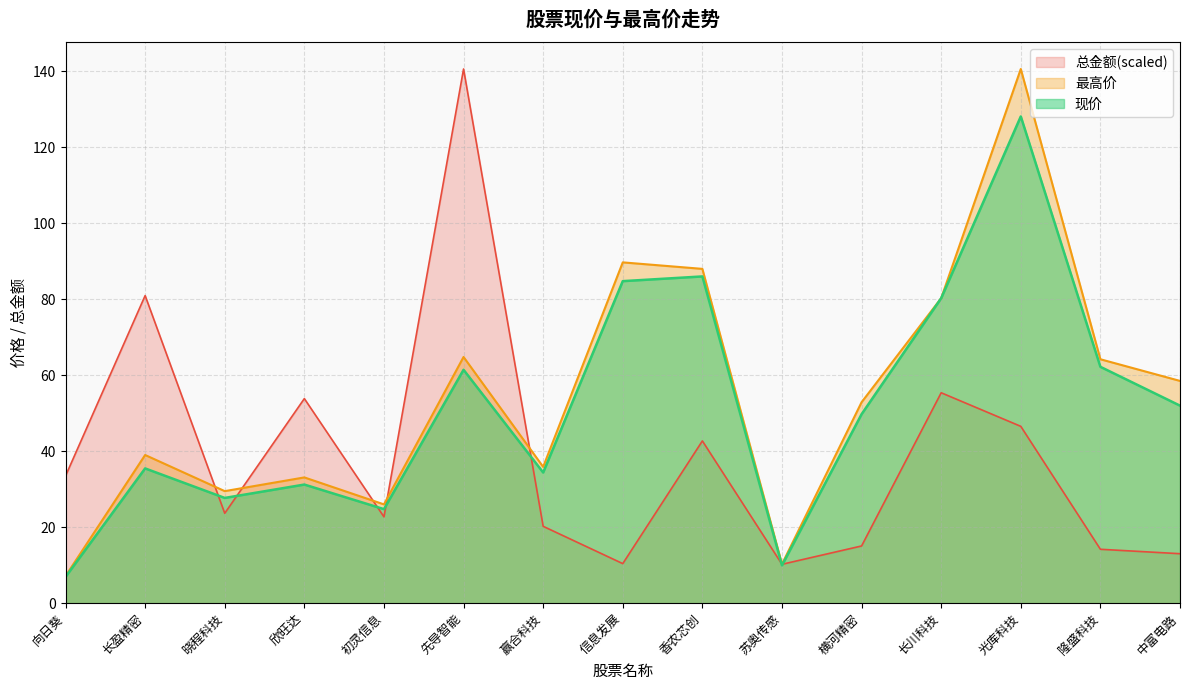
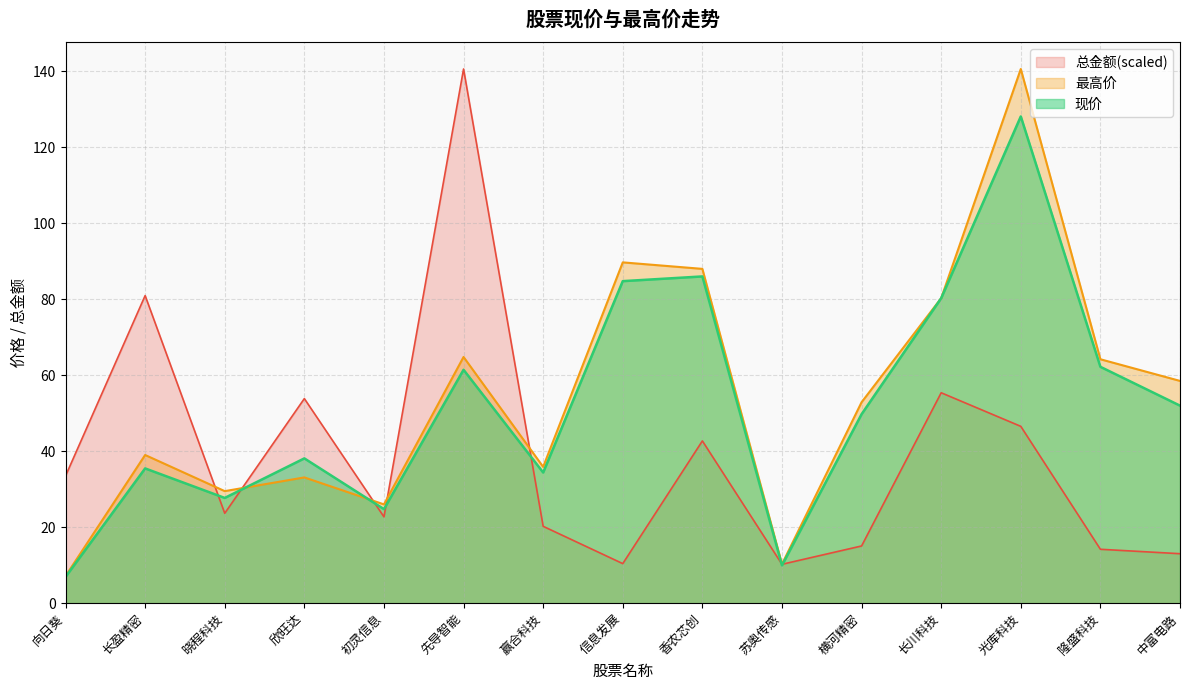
现价, 欣旺达: 31 -> 38
